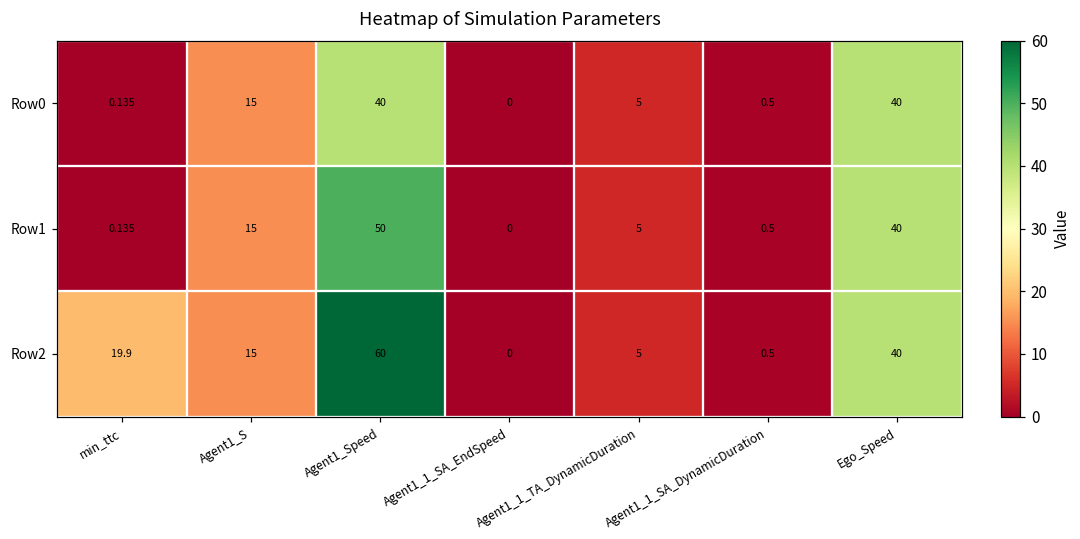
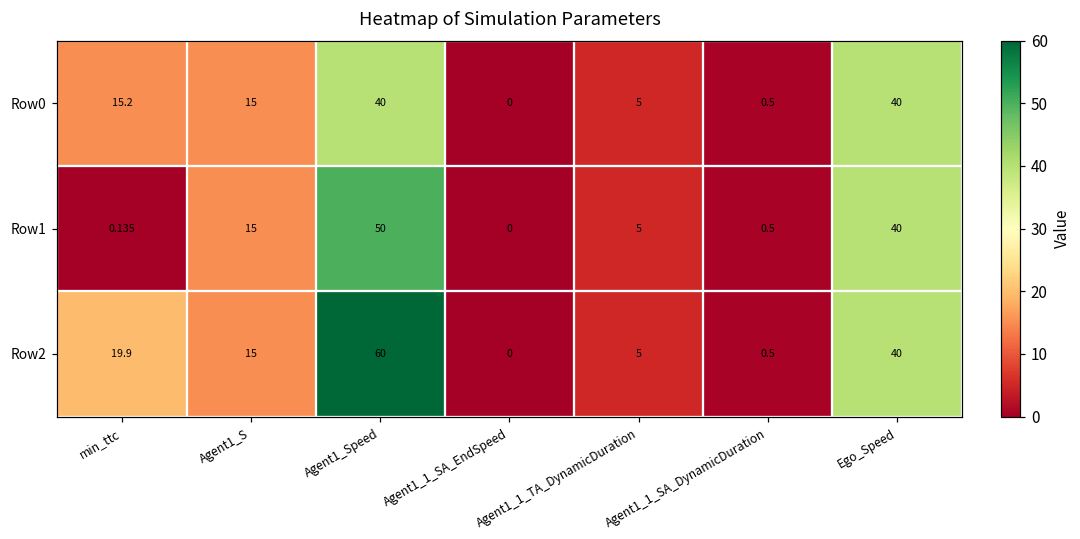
Row0, min_ttc: 0.135 -> 15.2
